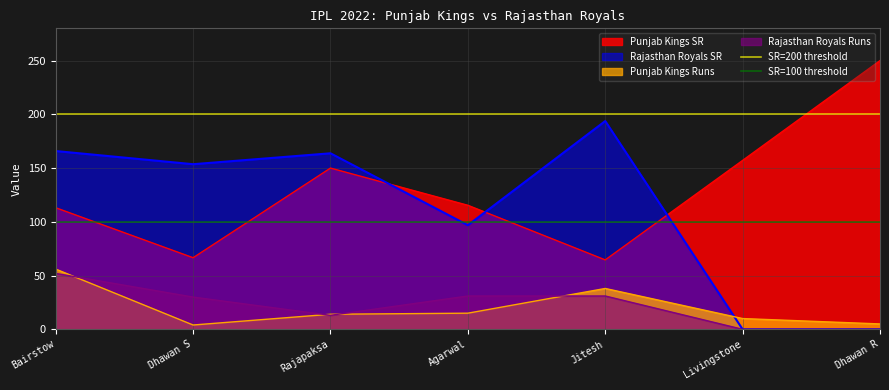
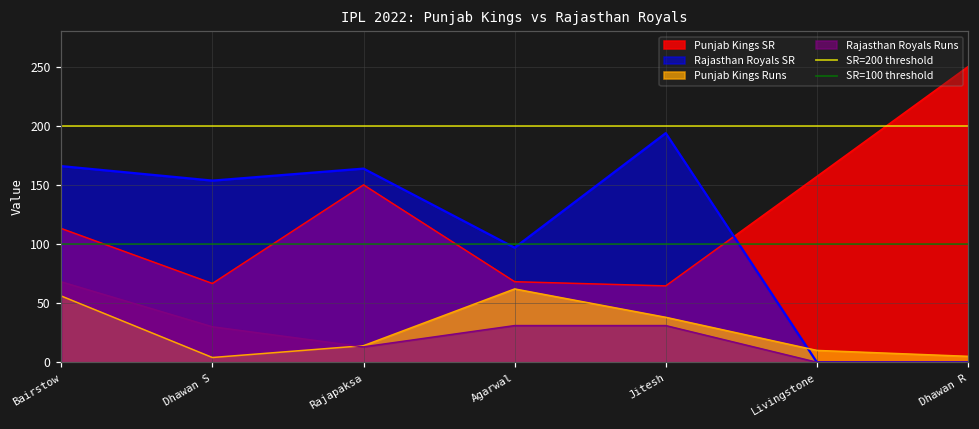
Rajasthan Royals Runs, Bairstow: 52 -> 68
Punjab Kings SR, Agarwal: 115 -> 68
Punjab Kings Runs, Agarwal: 15 -> 62
